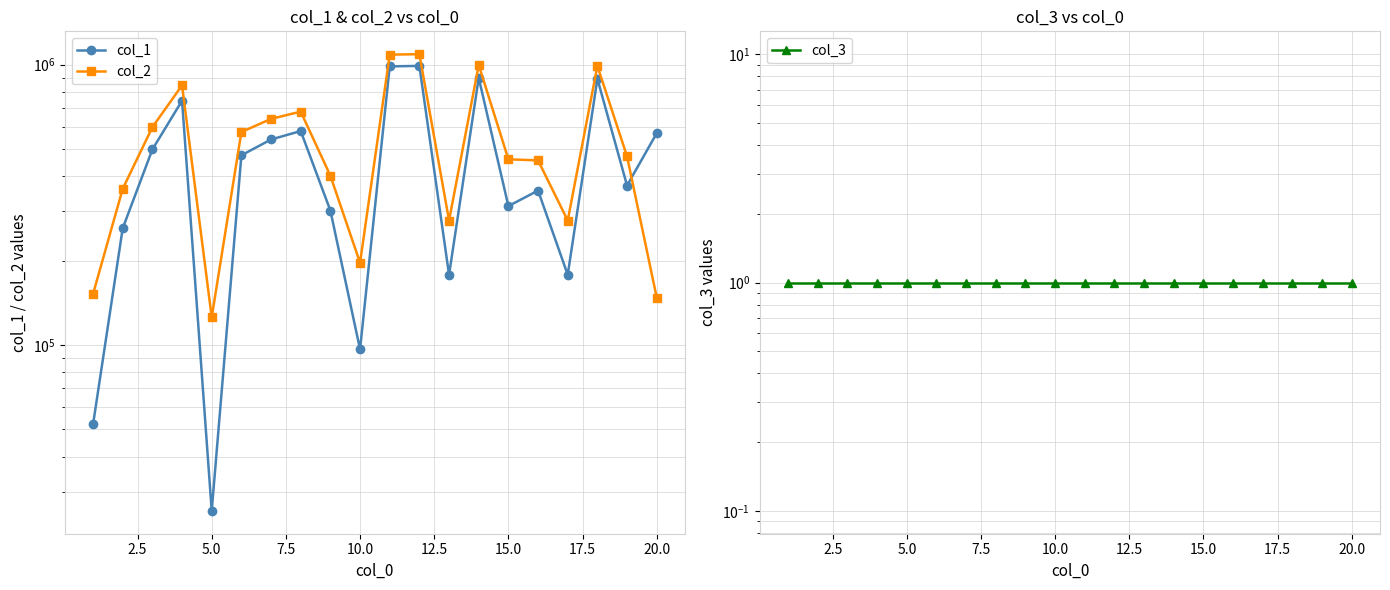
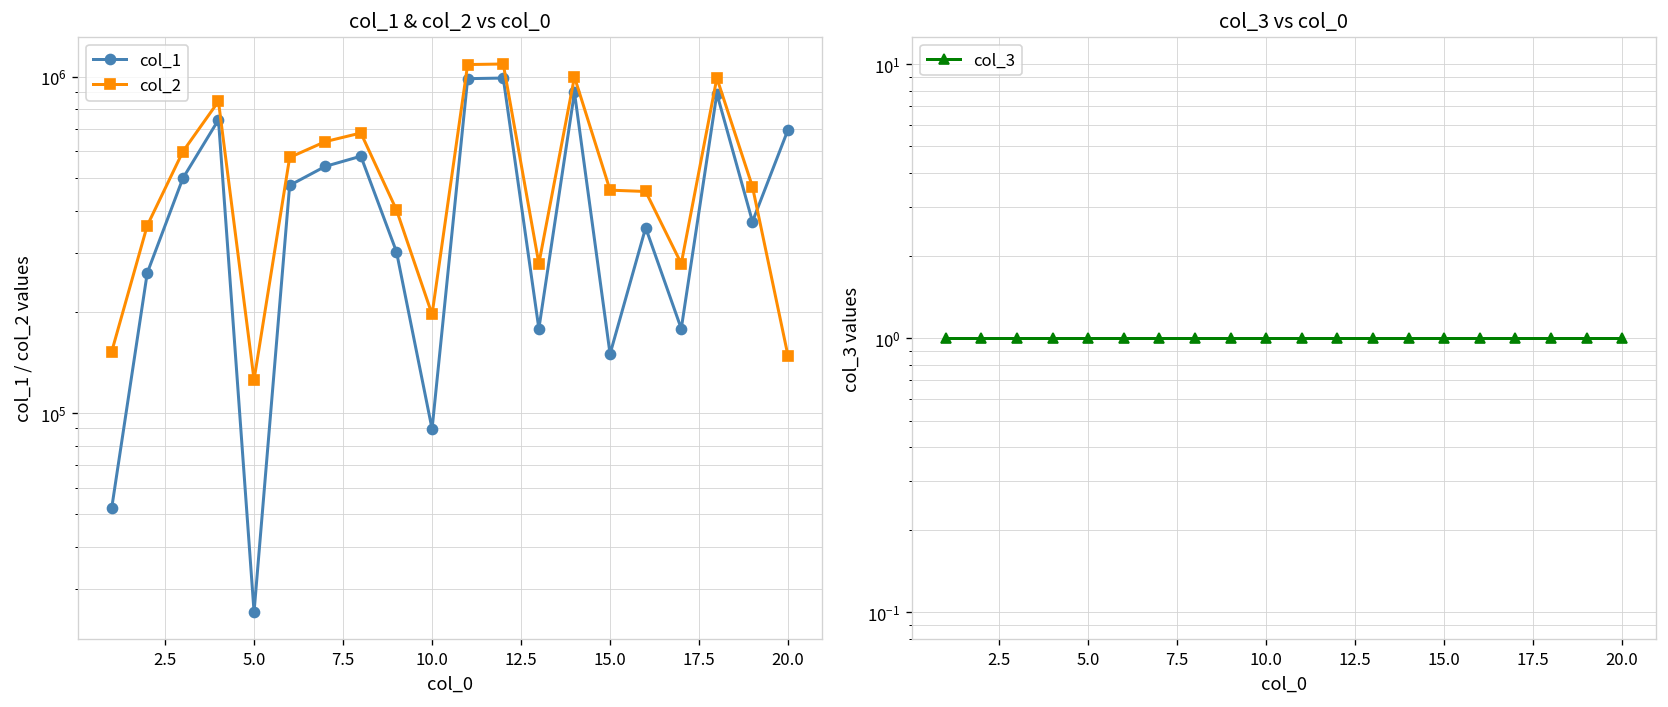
col_1 & col_2 vs col_0, col_1, 10.0: 96000 -> 90000
col_1 & col_2 vs col_0, col_1, 15.0: 310000 -> 150000
col_1 & col_2 vs col_0, col_1, 20.0: 570000 -> 700000
